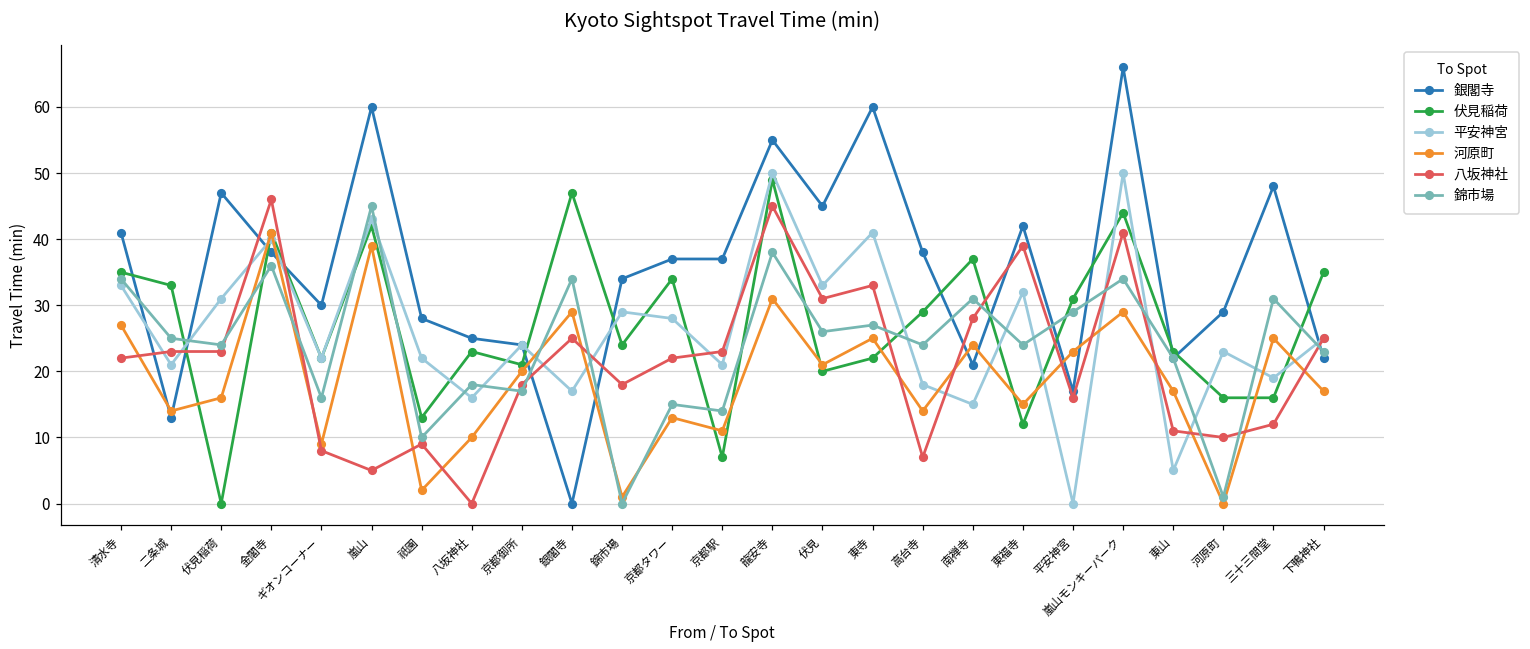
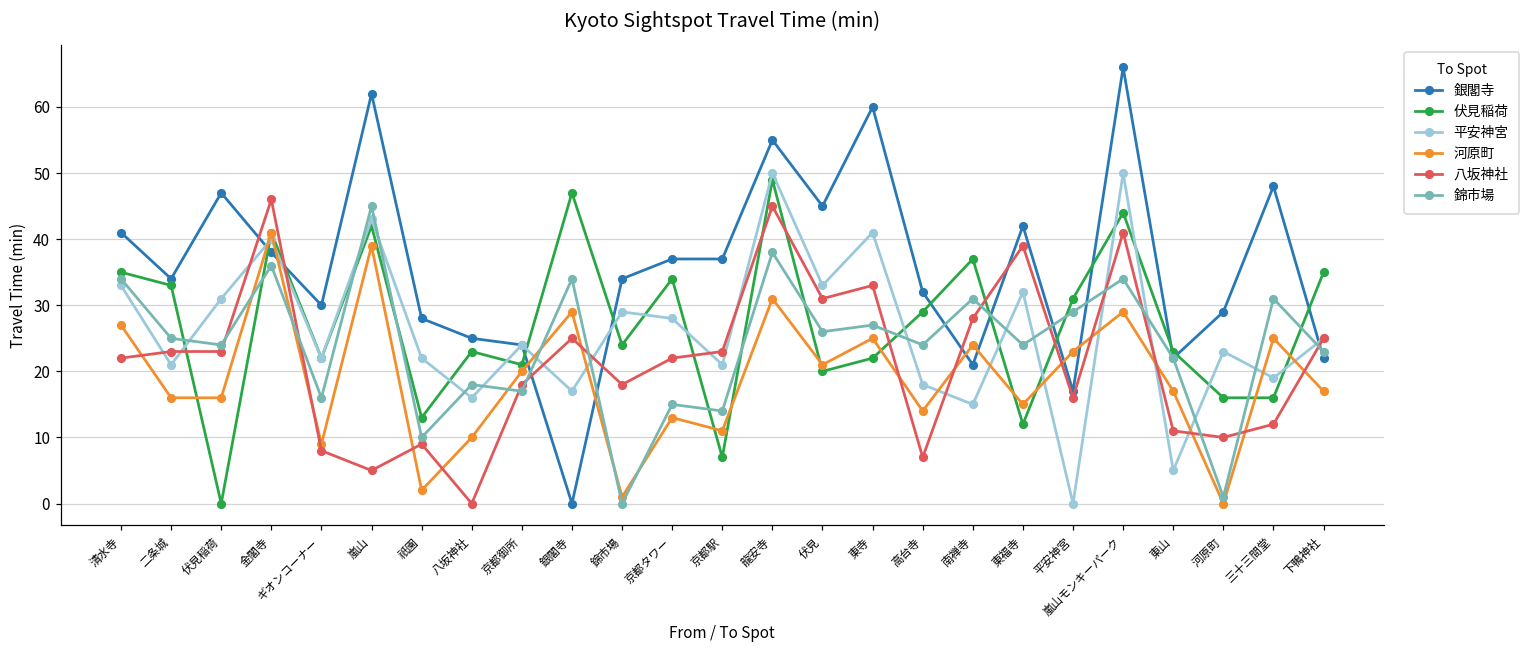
銀閣寺, 二条城: 13 -> 34
河原町, 二条城: 14 -> 16
銀閣寺, 嵐山: 60 -> 62
銀閣寺, 高台寺: 38 -> 32
